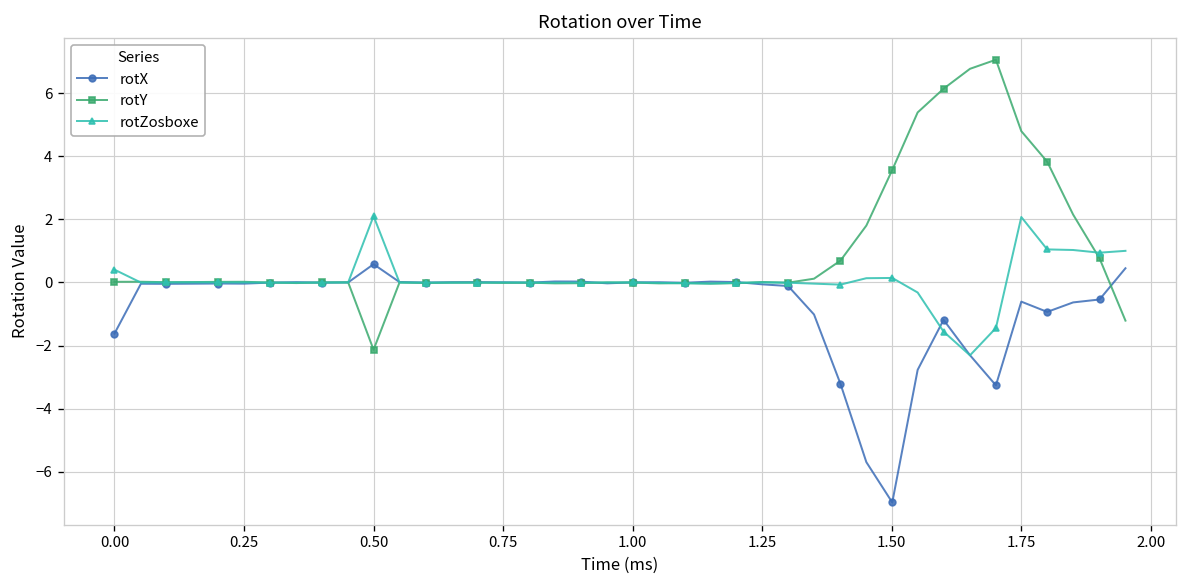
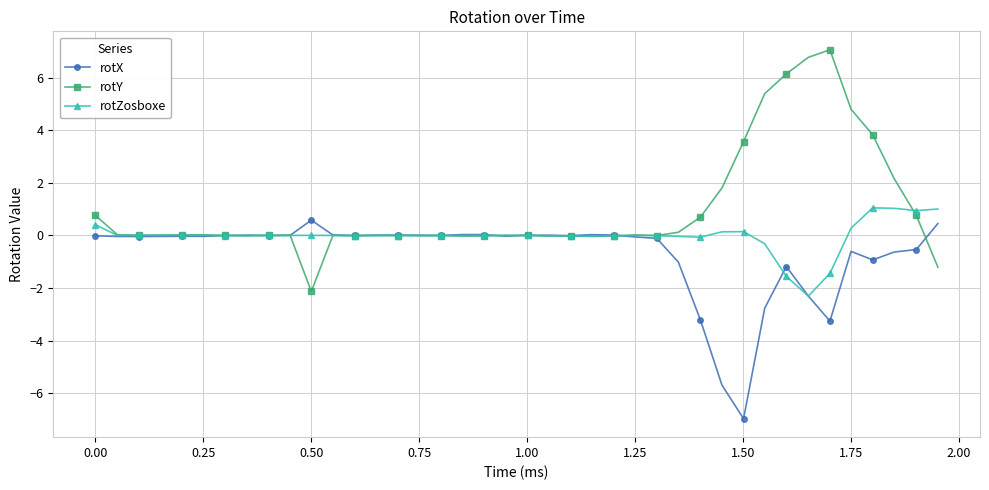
rotX, 0.00: -1.6 -> 0.0
rotY, 0.00: 0.0 -> 0.8
rotZosboxe, 0.50: 2.1 -> 0.0
rotZosboxe, 1.75: 2.1 -> 0.3
